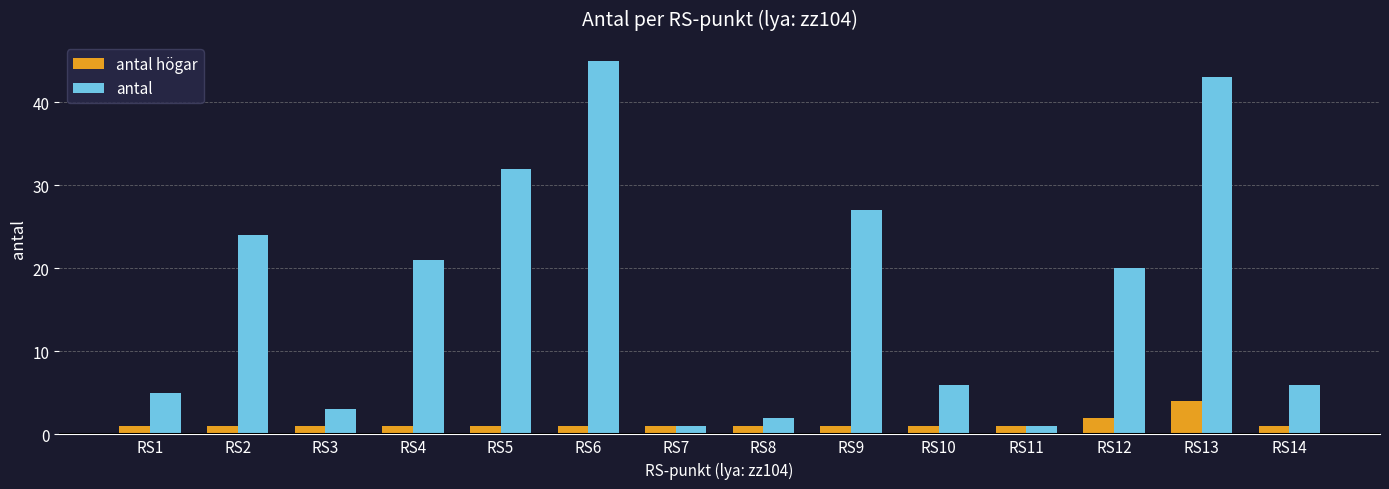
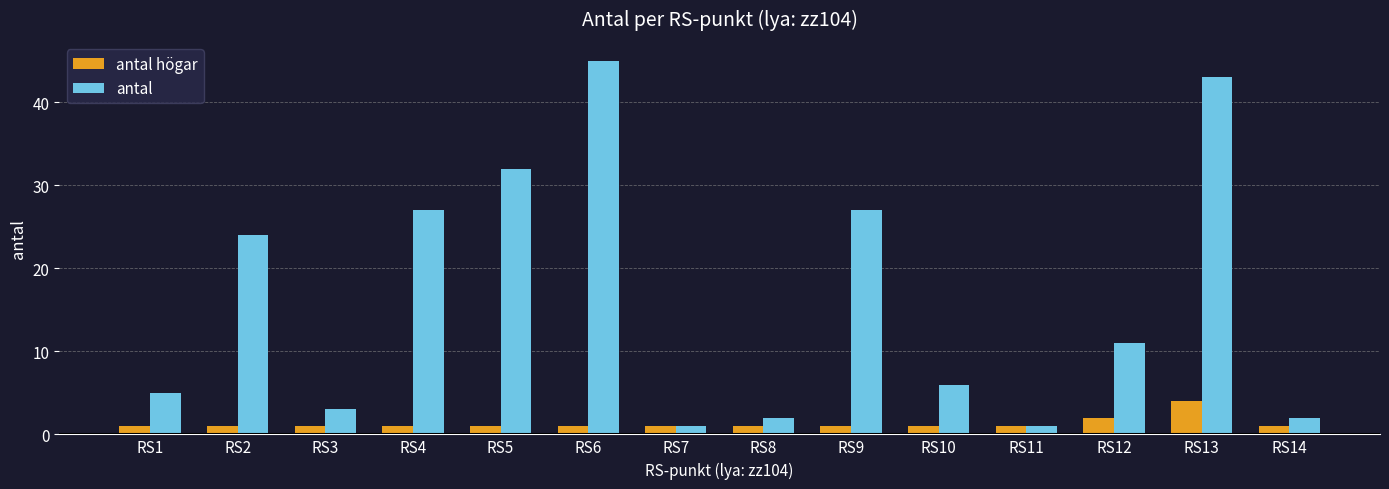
antal, RS4: 21 -> 27
antal, RS12: 20 -> 11
antal, RS14: 6 -> 2
